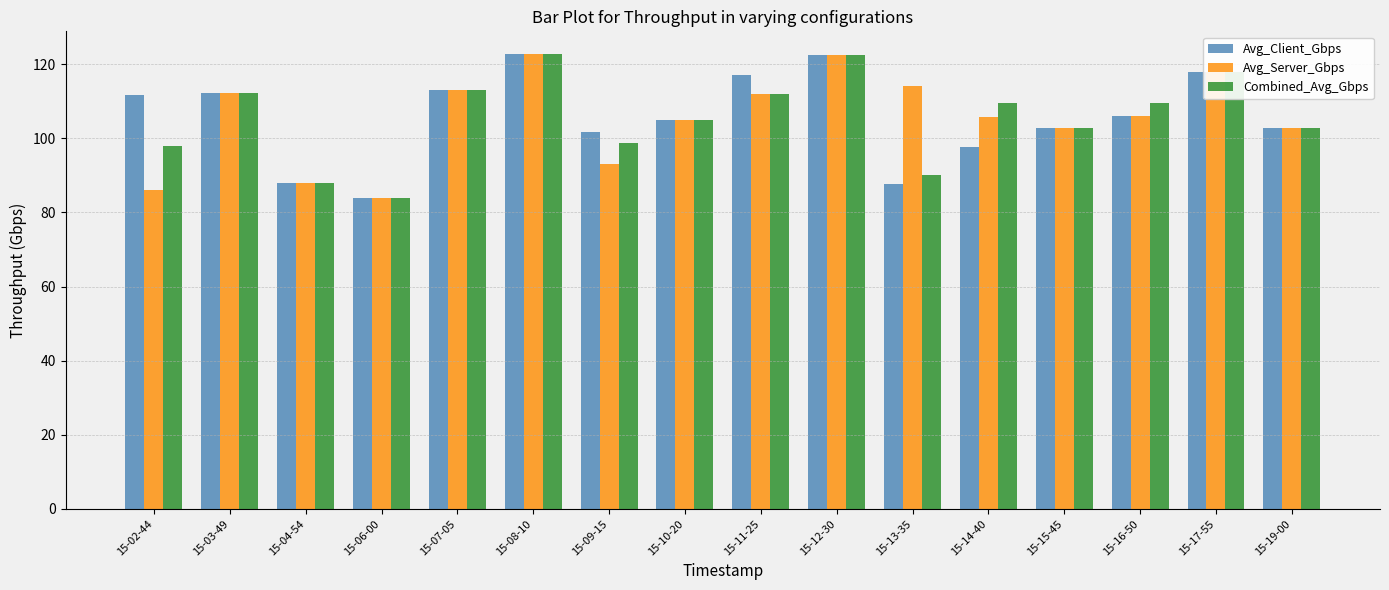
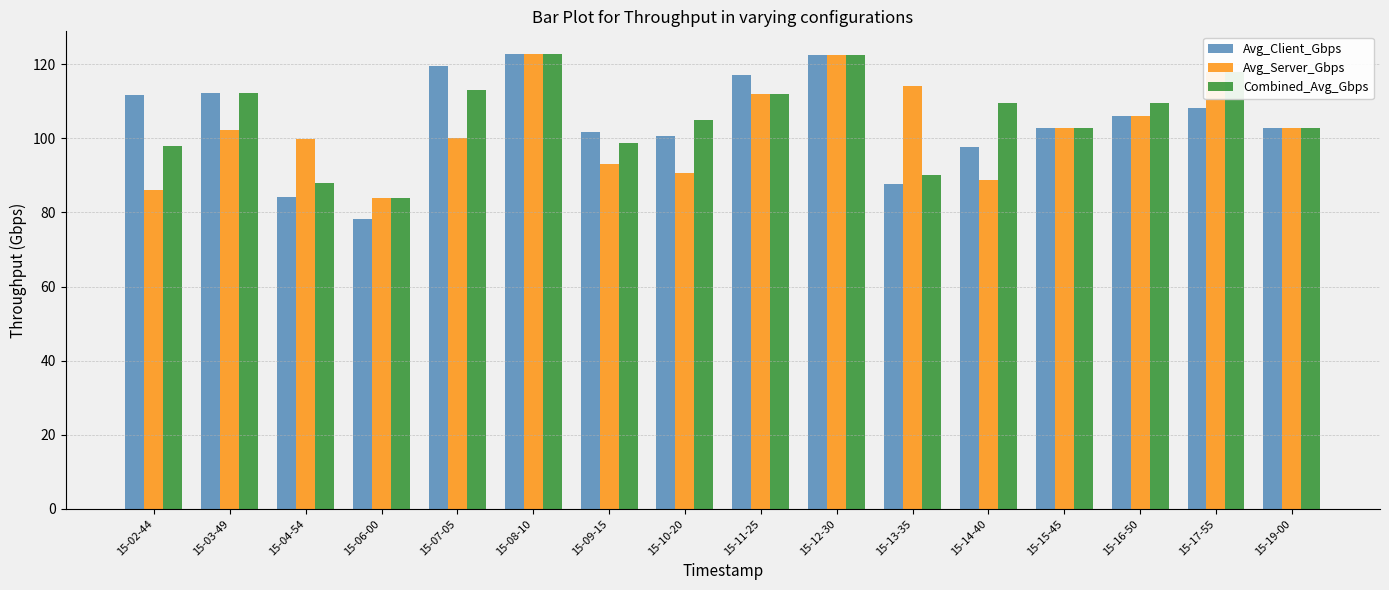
Avg_Server_Gbps, 15-03-49: 112 -> 102
Avg_Client_Gbps, 15-04-54: 88 -> 84
Avg_Server_Gbps, 15-04-54: 88 -> 100
Avg_Client_Gbps, 15-06-00: 84 -> 78
Avg_Client_Gbps, 15-07-05: 113 -> 120
Avg_Server_Gbps, 15-07-05: 113 -> 100
Avg_Client_Gbps, 15-10-20: 105 -> 101
Avg_Server_Gbps, 15-10-20: 105 -> 91
Avg_Server_Gbps, 15-14-40: 106 -> 89
Avg_Client_Gbps, 15-17-55: 118 -> 108
